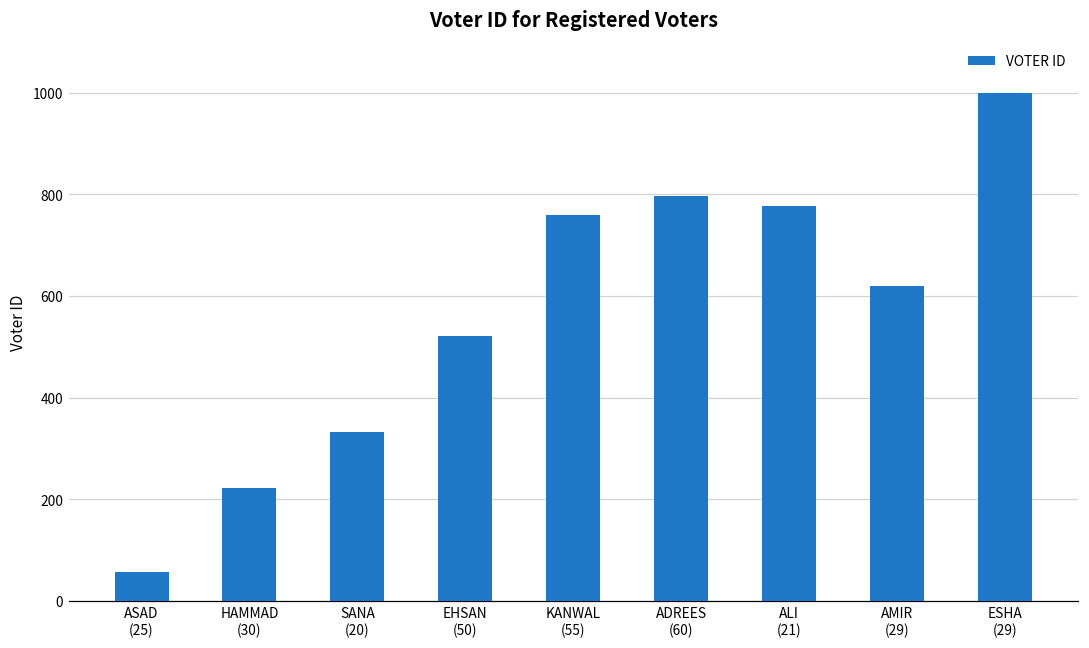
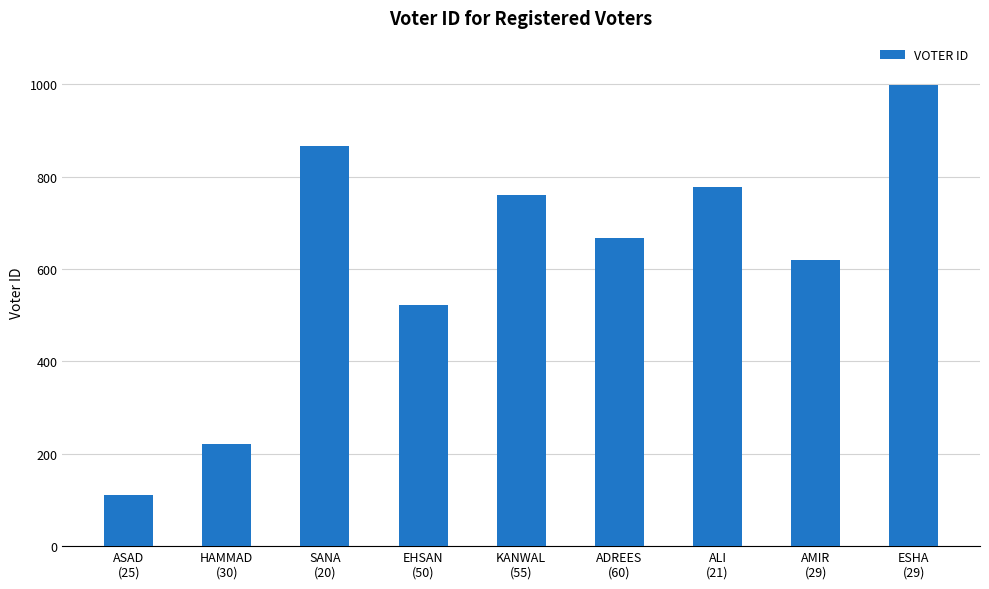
ASAD (25): 60 -> 110
SANA (20): 330 -> 870
ADREES (60): 800 -> 670
